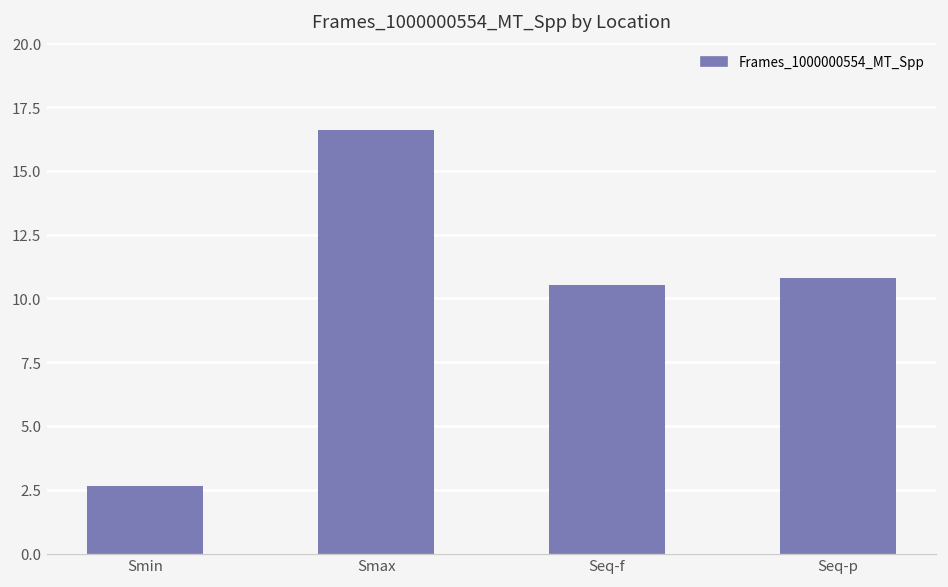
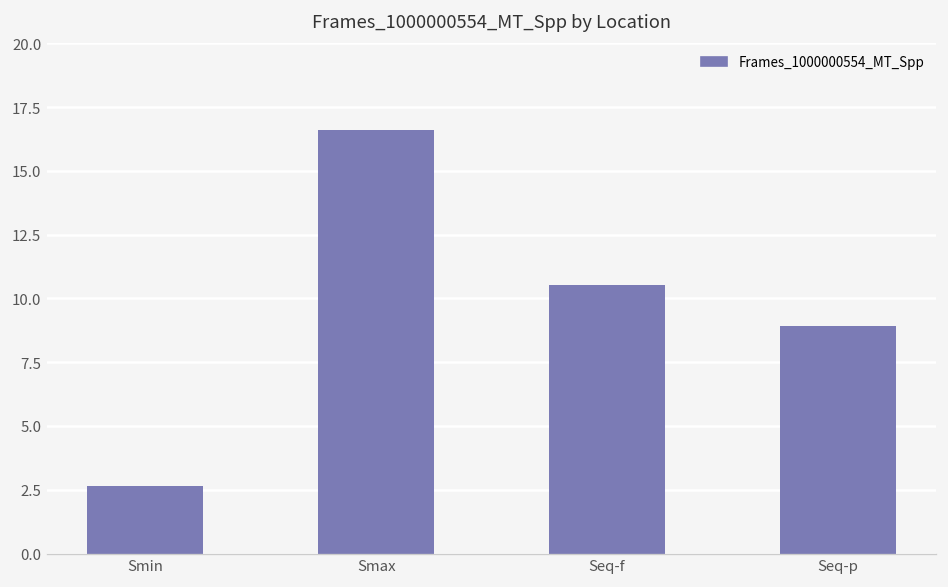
Seq-p: 10.8 -> 8.9
